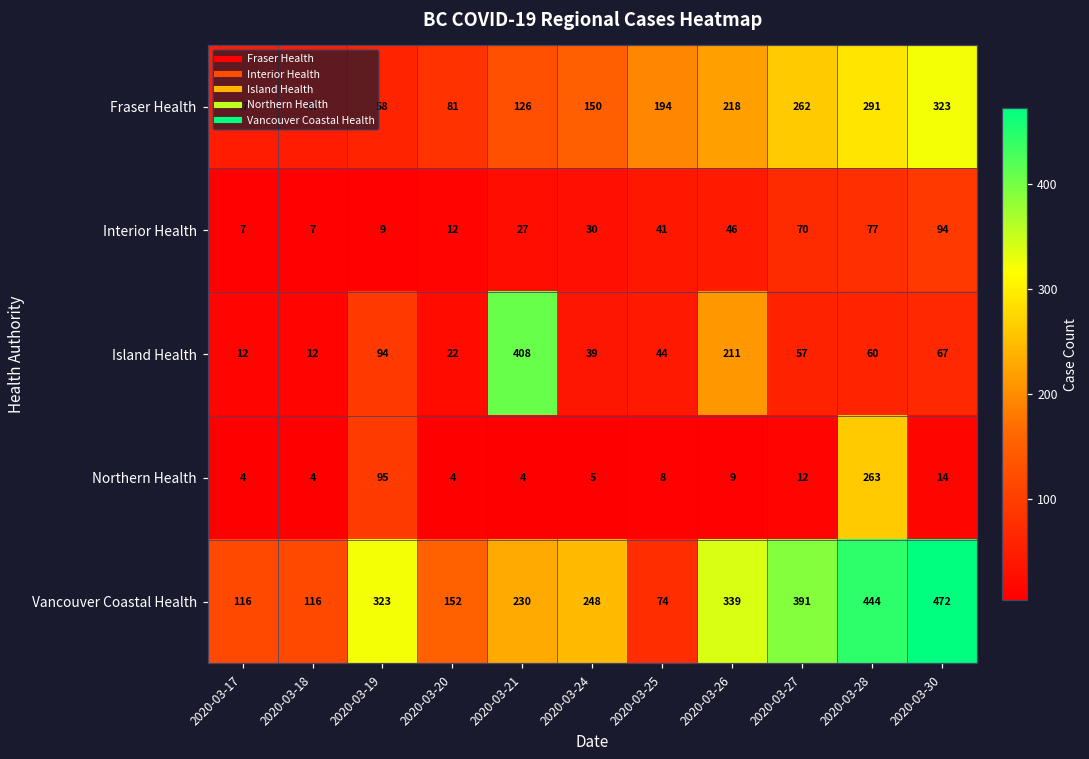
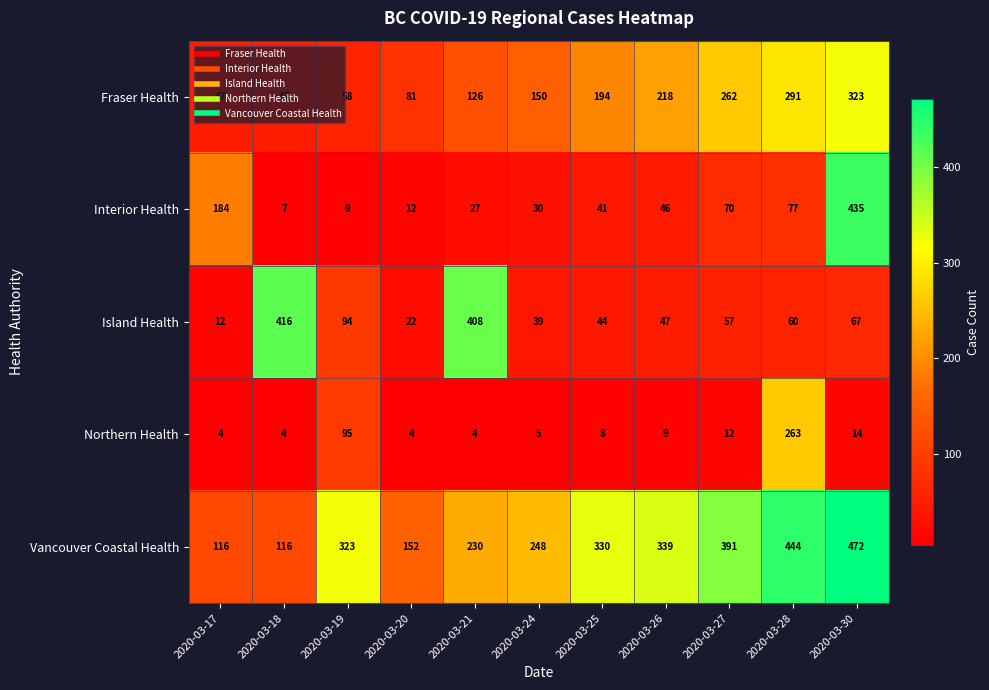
Interior Health, 2020-03-17: 7 -> 184
Interior Health, 2020-03-30: 94 -> 435
Island Health, 2020-03-18: 12 -> 416
Island Health, 2020-03-26: 211 -> 47
Vancouver Coastal Health, 2020-03-25: 74 -> 330
